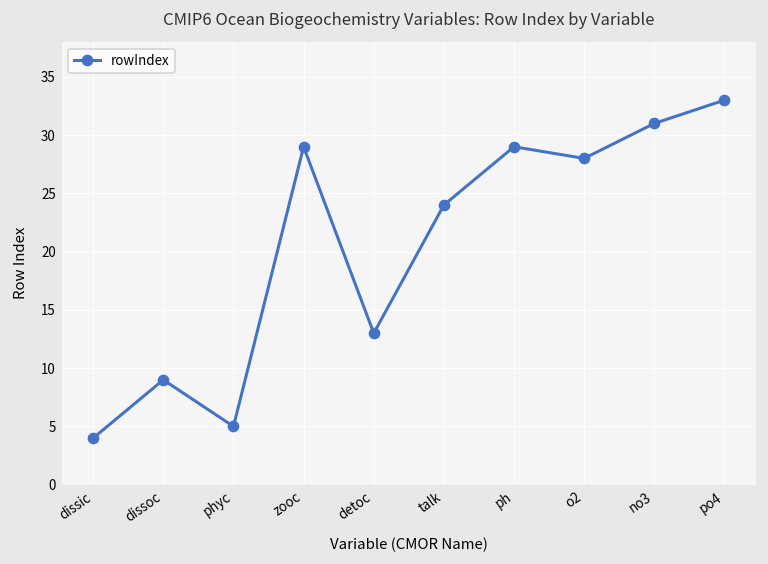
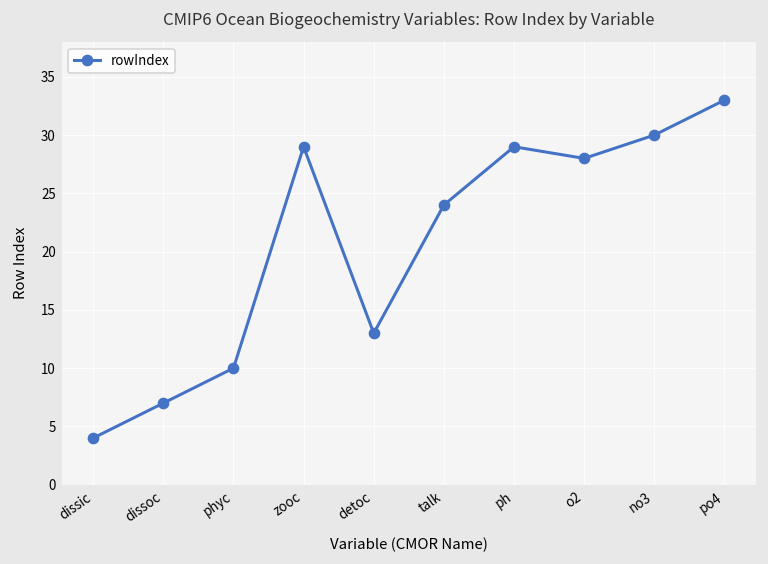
dissoc: 9 -> 7
phyc: 5 -> 10
no3: 31 -> 30
